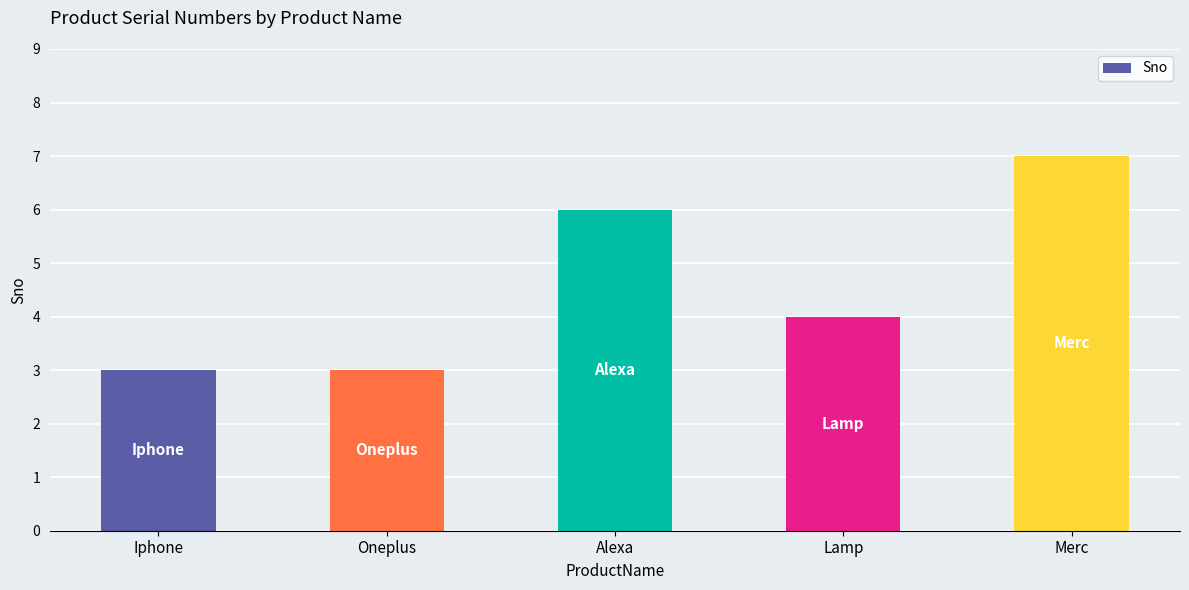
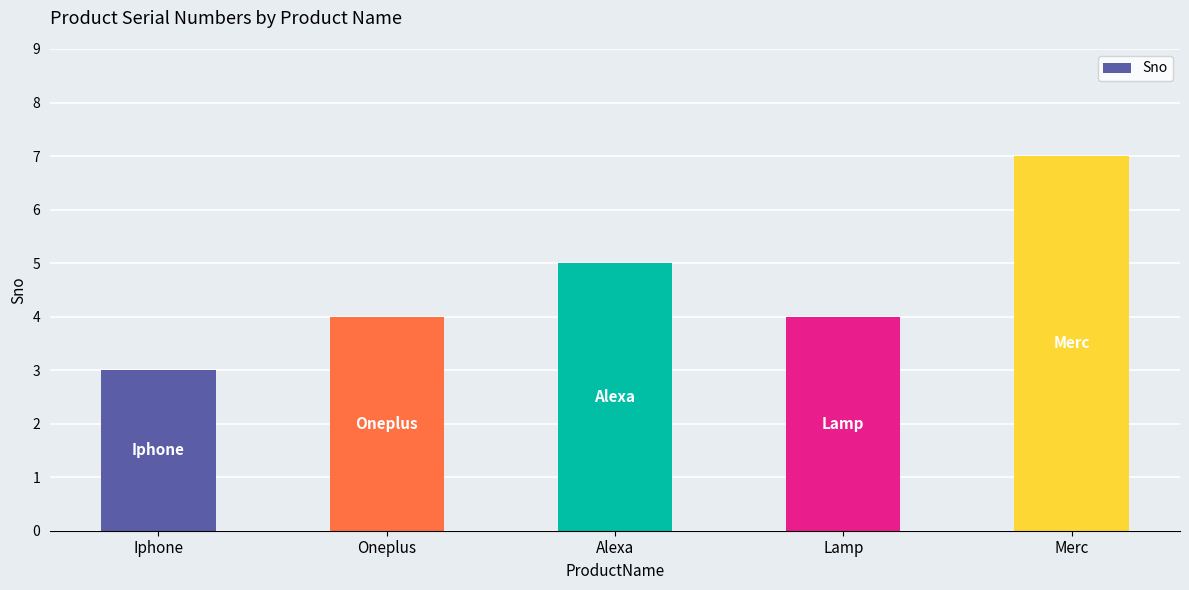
Oneplus: 3 -> 4
Alexa: 6 -> 5
